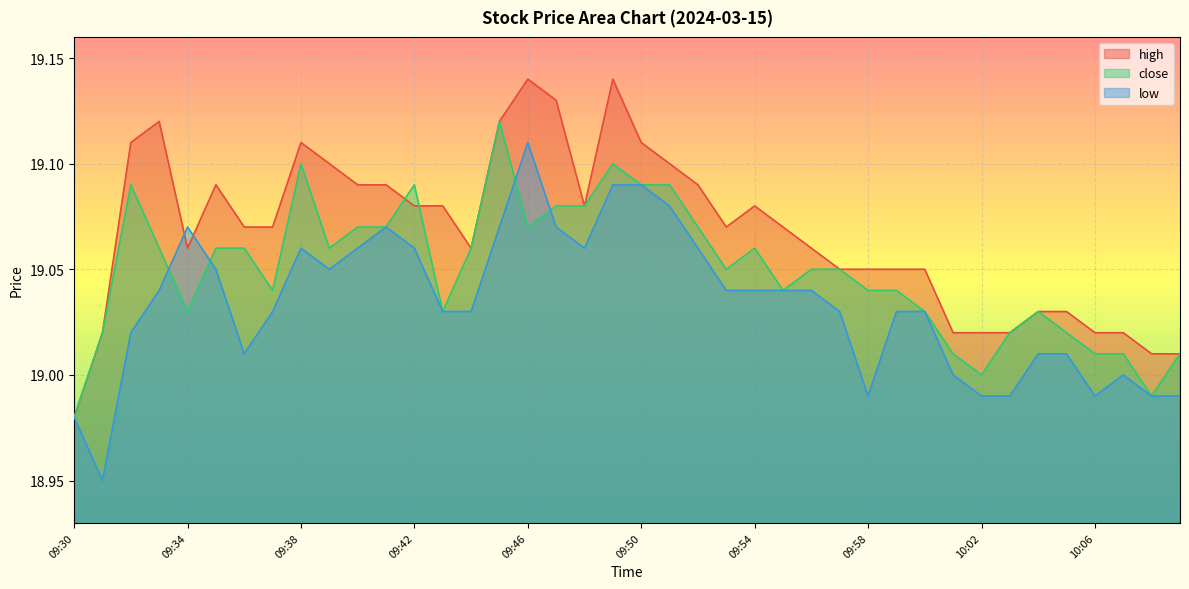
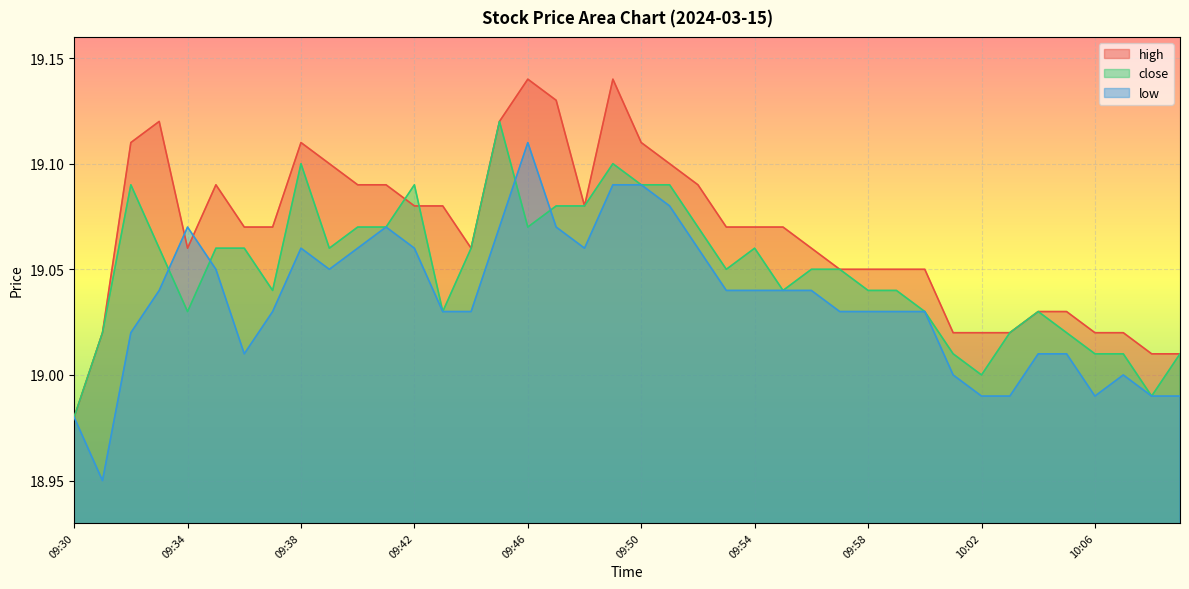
high, 09:54: 19.08 -> 19.07
low, 09:58: 18.99 -> 19.03
